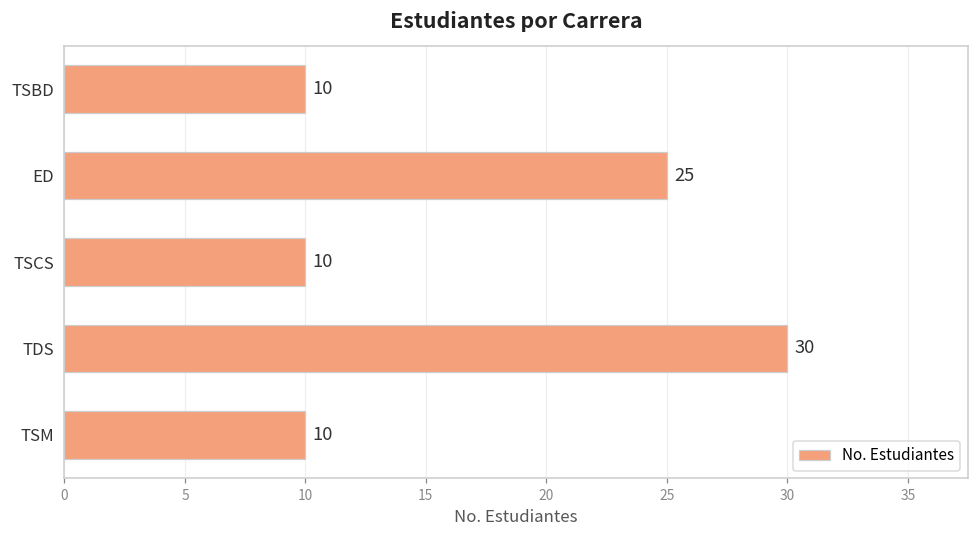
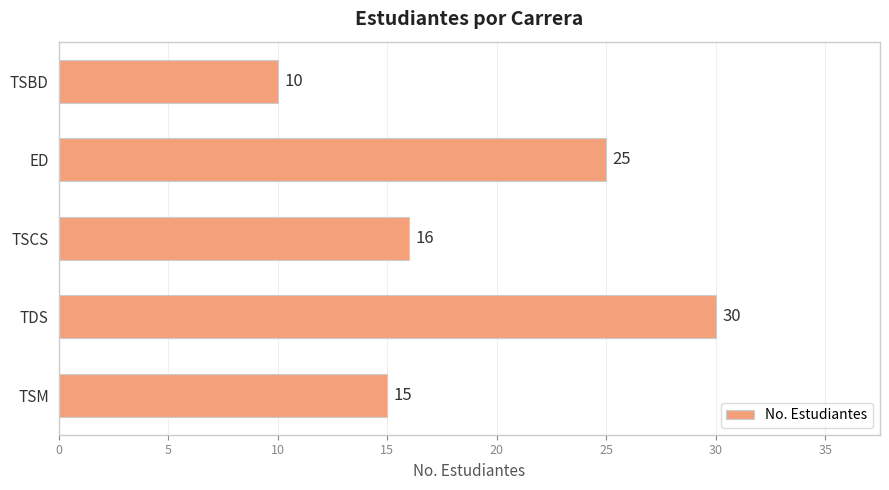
TSCS: 10 -> 16
TSM: 10 -> 15
